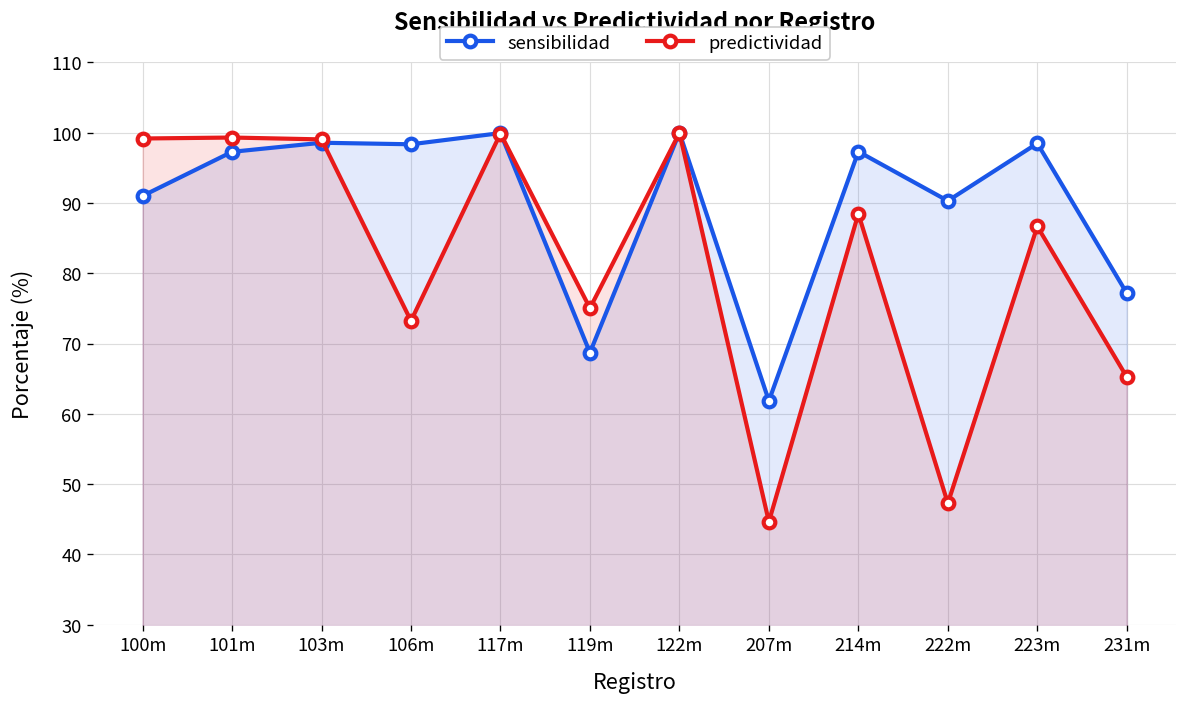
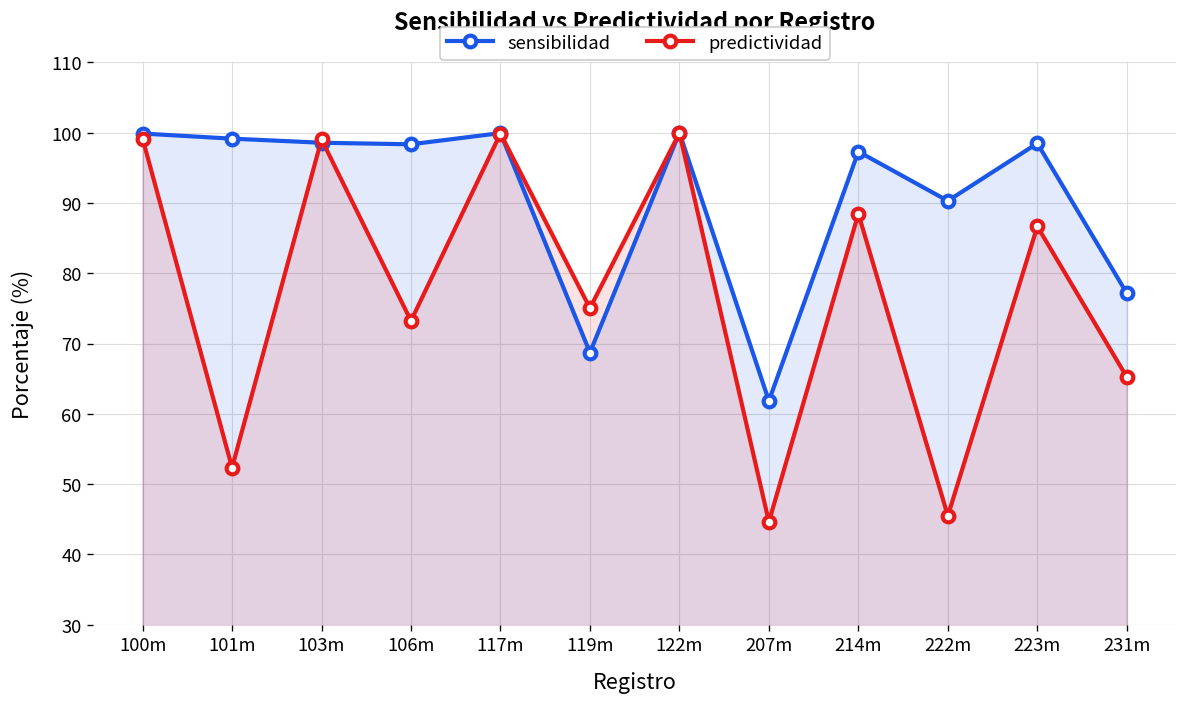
sensibilidad, 100m: 91 -> 100
sensibilidad, 101m: 97 -> 99
predictividad, 101m: 99 -> 52
predictividad, 222m: 47 -> 45
